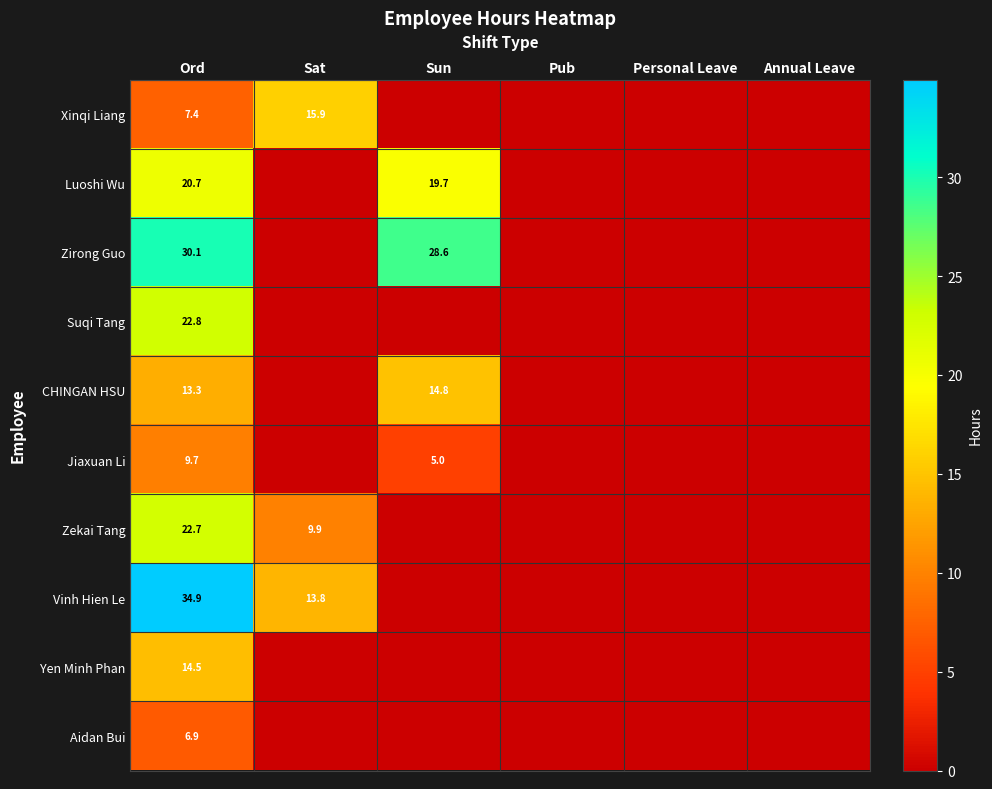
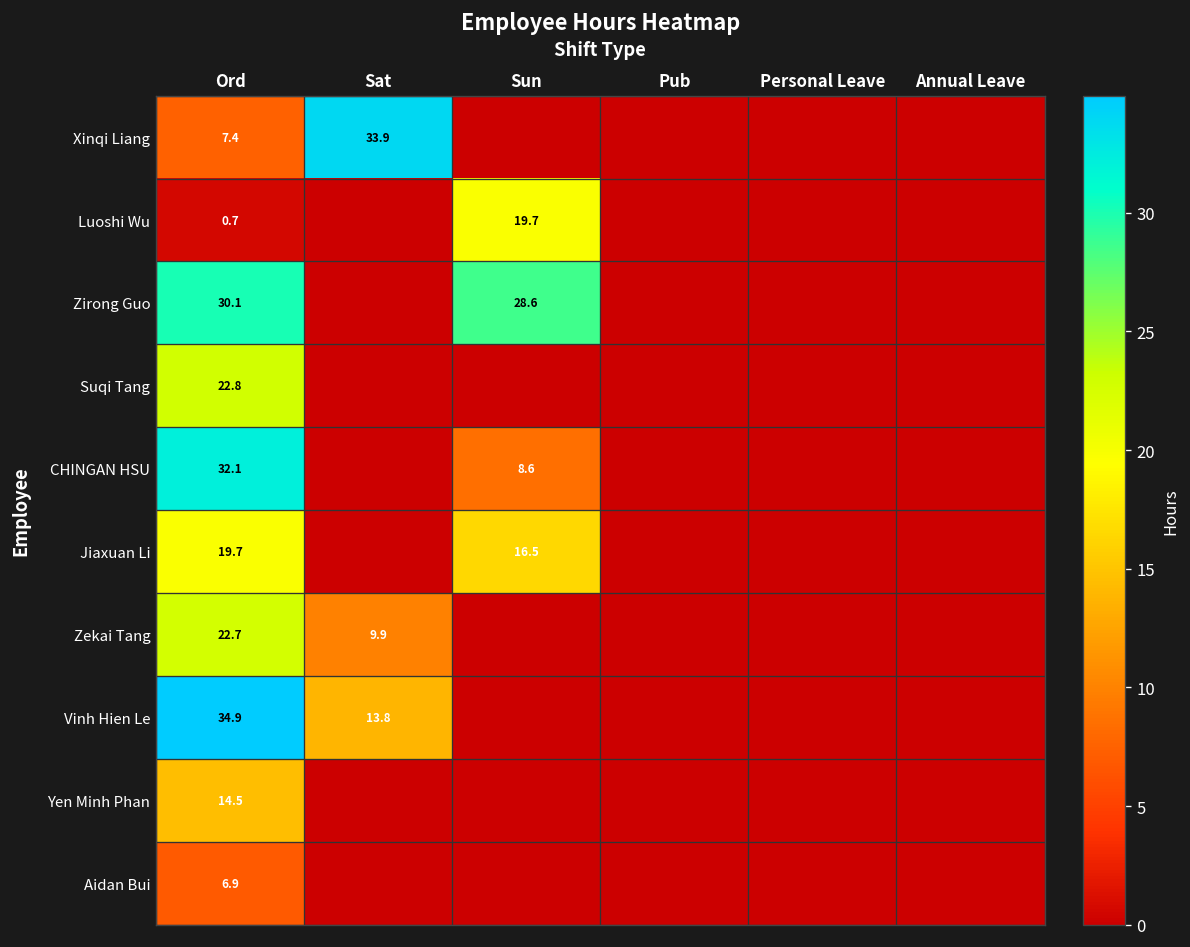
Xinqi Liang, Sat: 15.9 -> 33.9
Luoshi Wu, Ord: 20.7 -> 0.7
CHINGAN HSU, Ord: 13.3 -> 32.1
CHINGAN HSU, Sun: 14.8 -> 8.6
Jiaxuan Li, Ord: 9.7 -> 19.7
Jiaxuan Li, Sun: 5.0 -> 16.5
